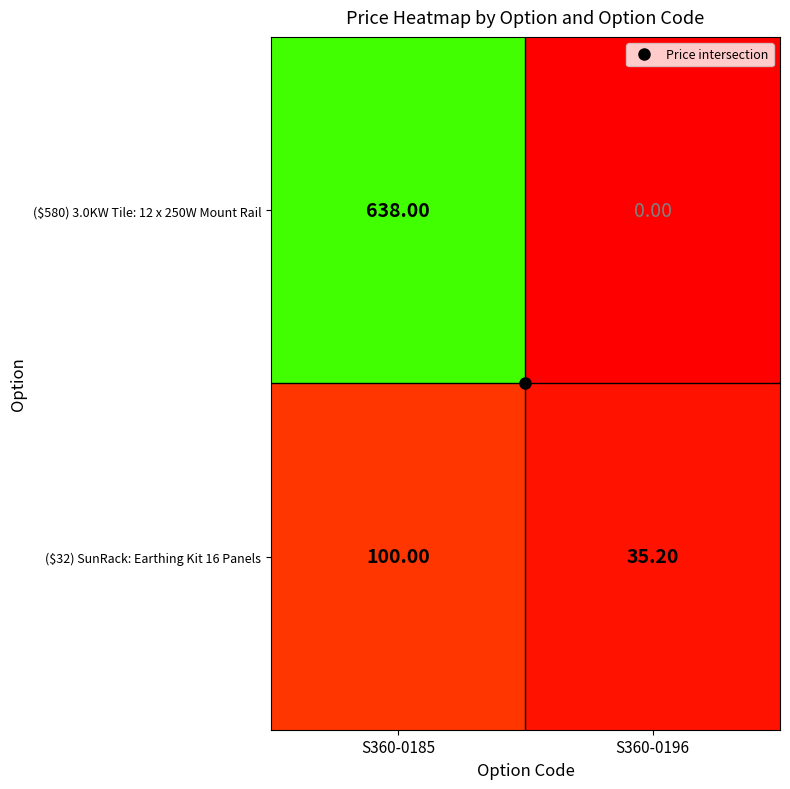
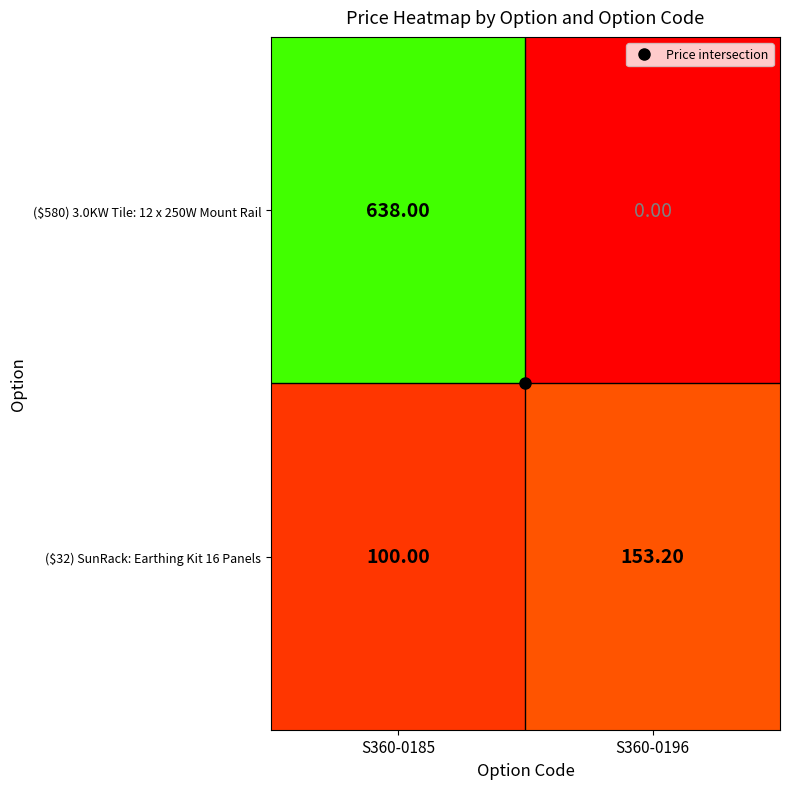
($32) SunRack: Earthing Kit 16 Panels, S360-0196: 35.20 -> 153.20
